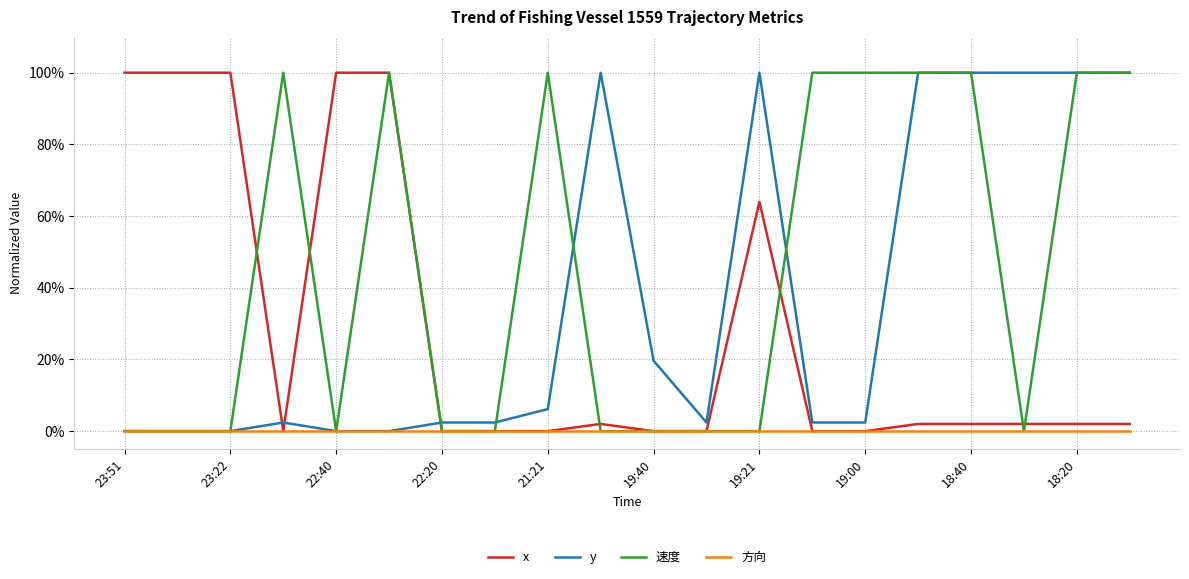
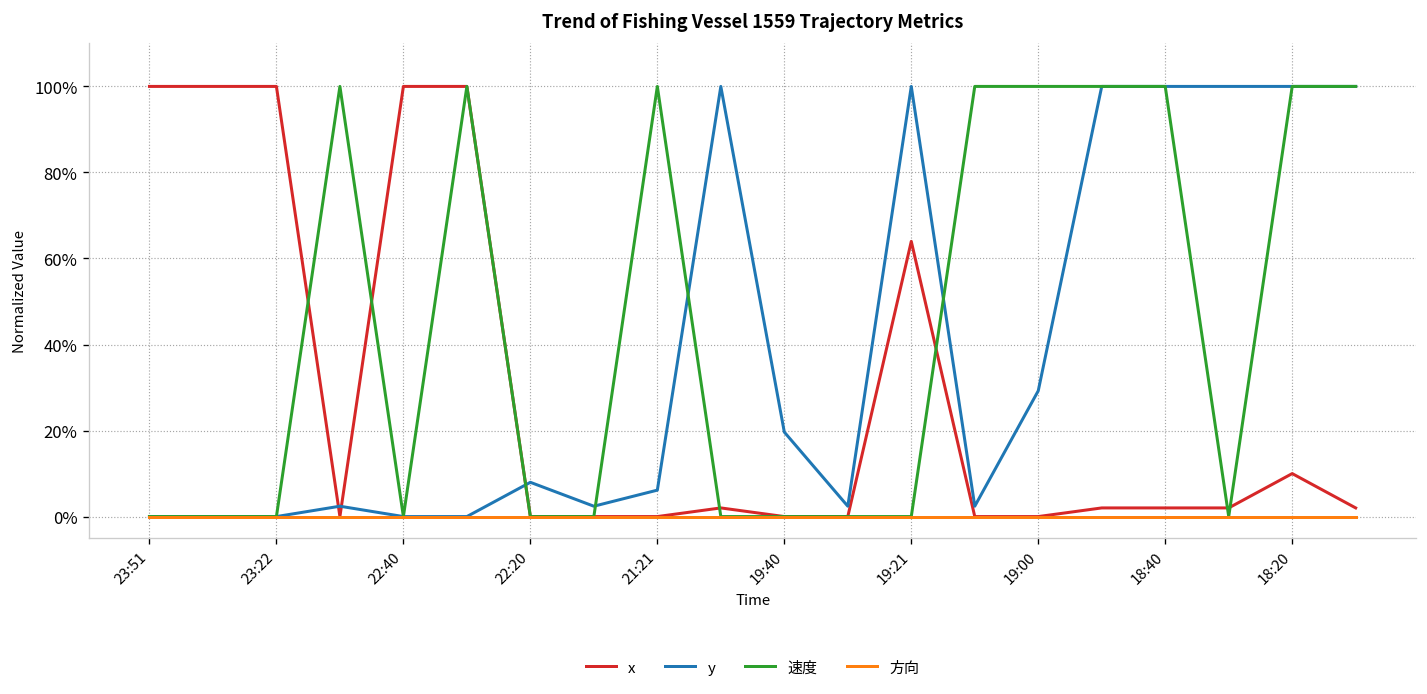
y, 22:20: 2% -> 8%
y, 19:00: 2% -> 29%
x, 18:20: 2% -> 10%
